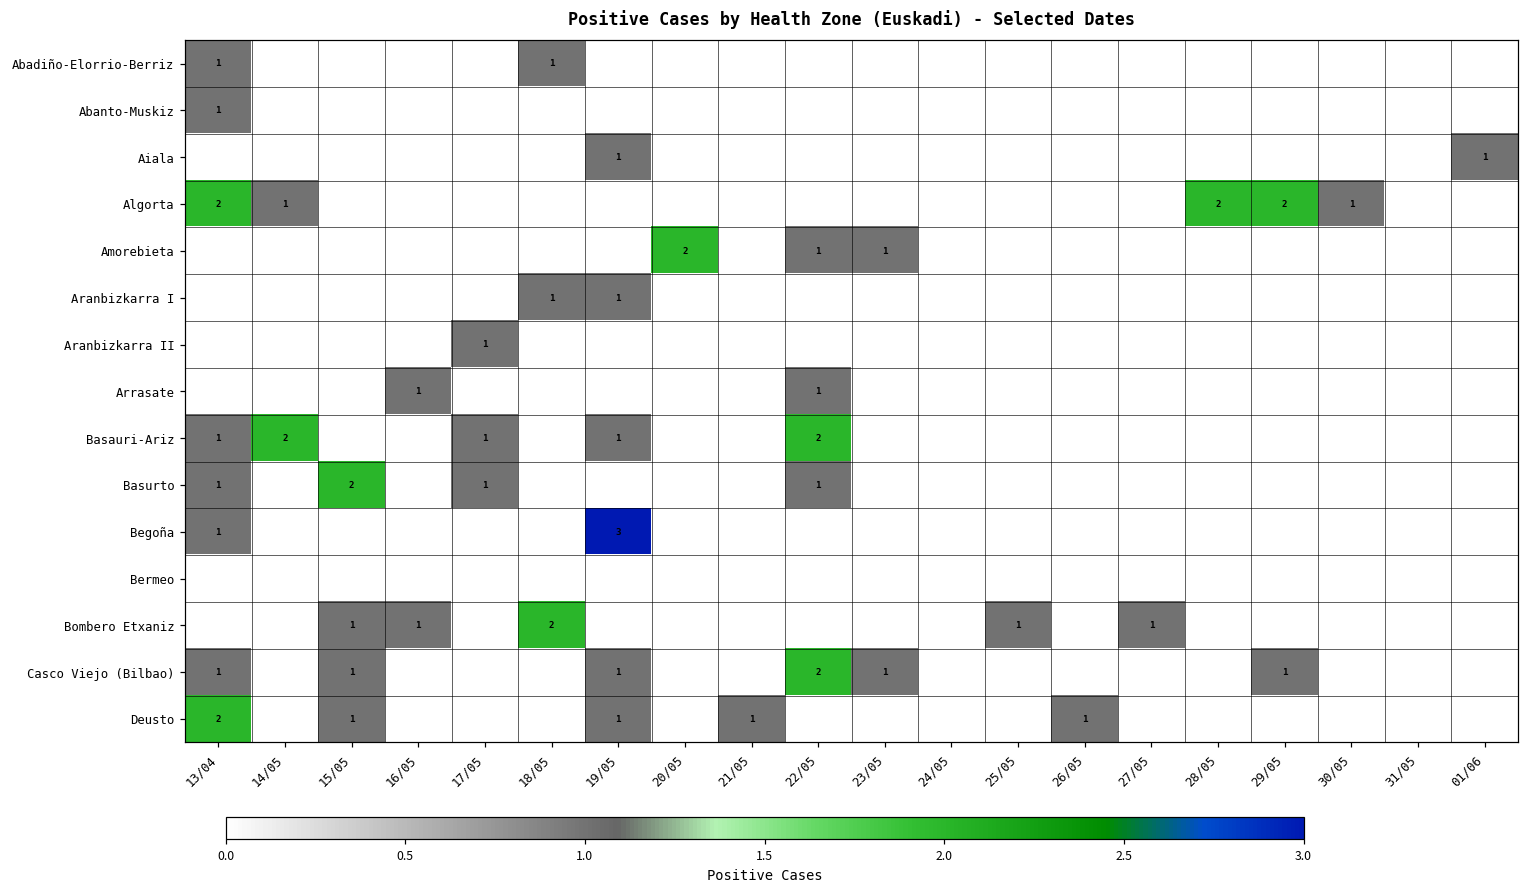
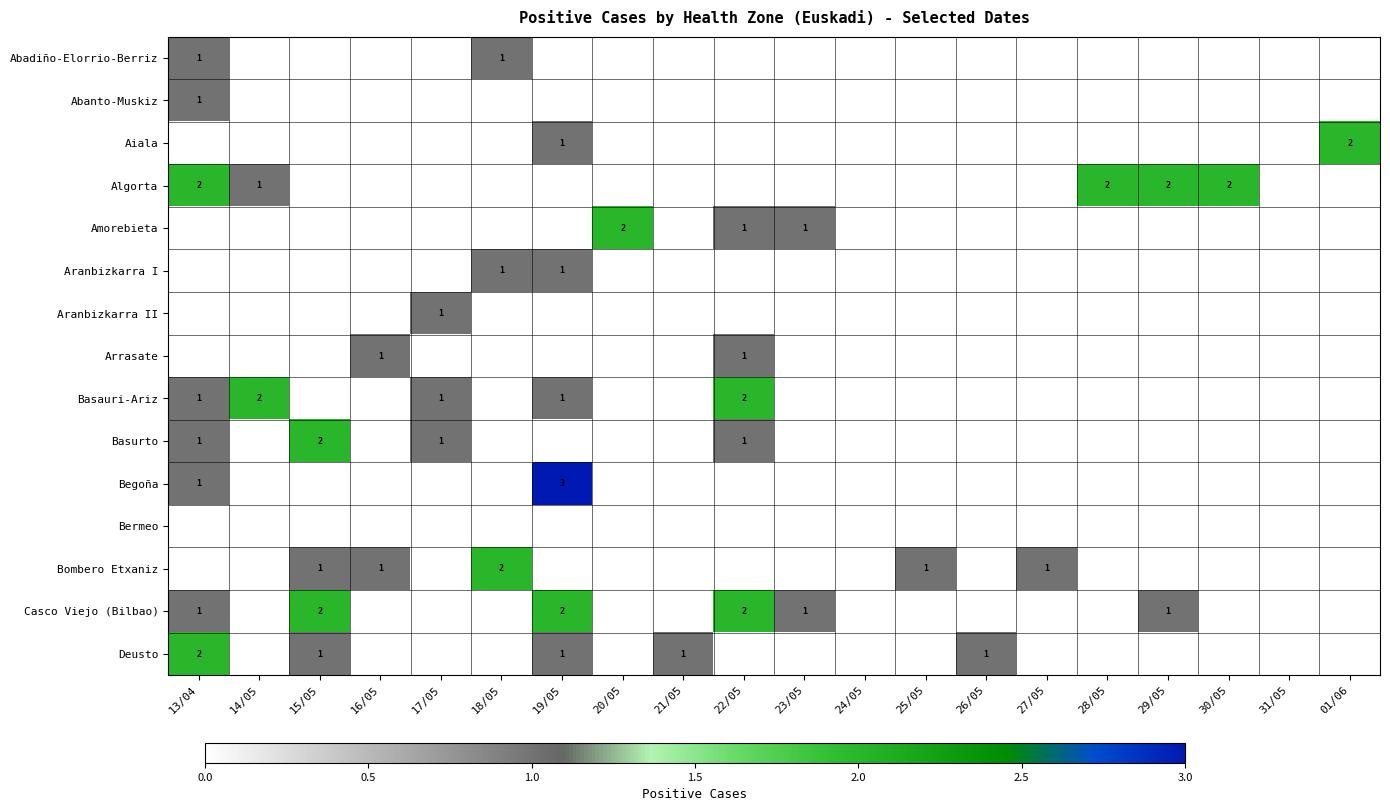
Aiala, 01/06: 1 -> 2
Algorta, 30/05: 1 -> 2
Casco Viejo (Bilbao), 15/05: 1 -> 2
Casco Viejo (Bilbao), 19/05: 1 -> 2
